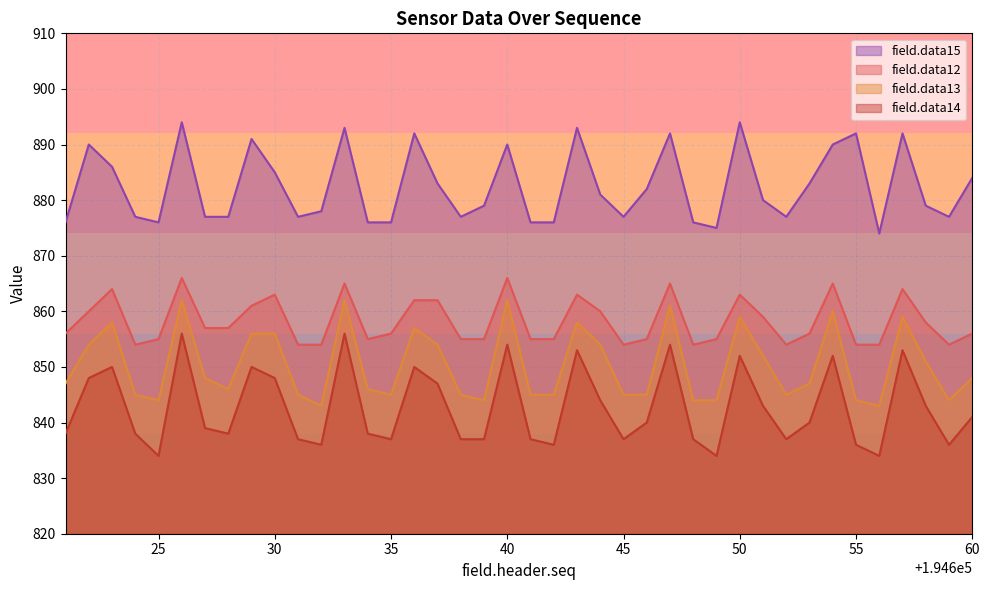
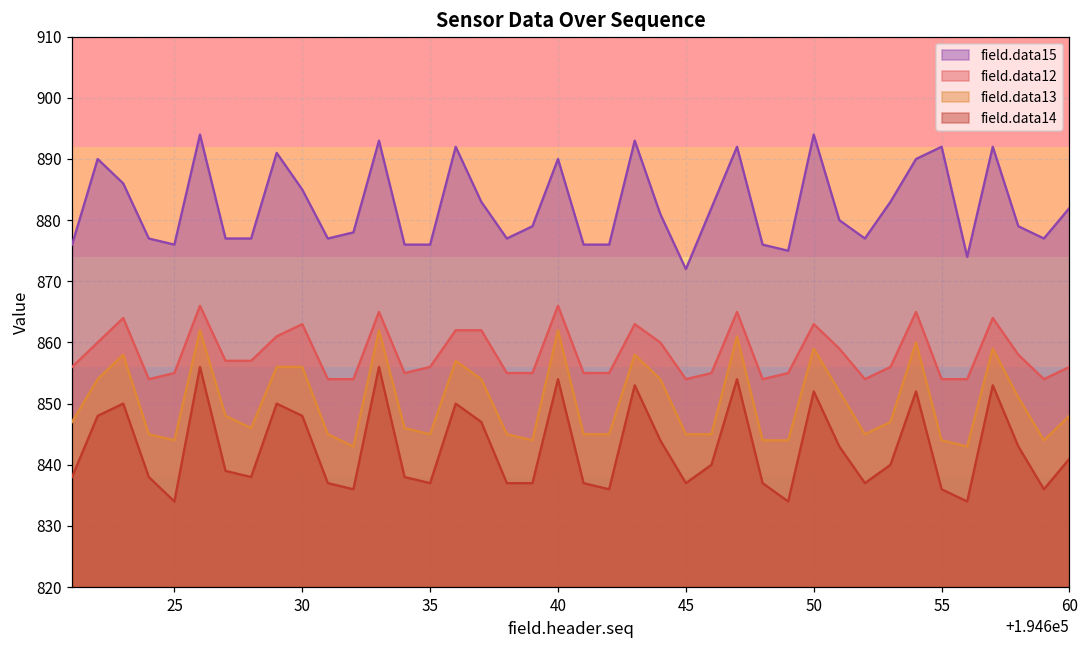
field.data15, 45: 877 -> 872
field.data15, 60: 884 -> 882
